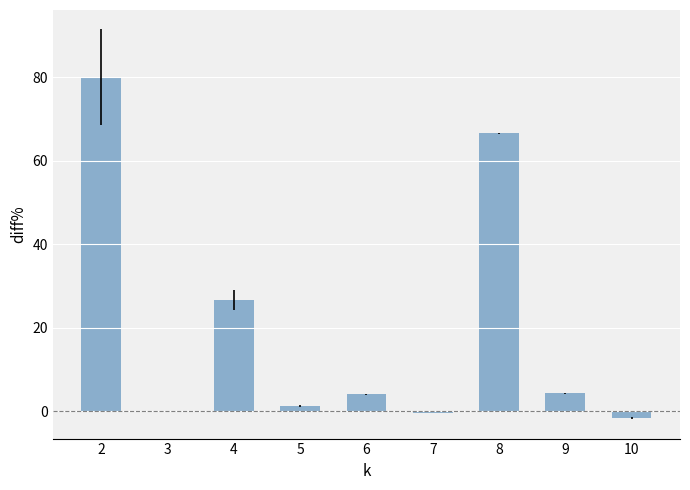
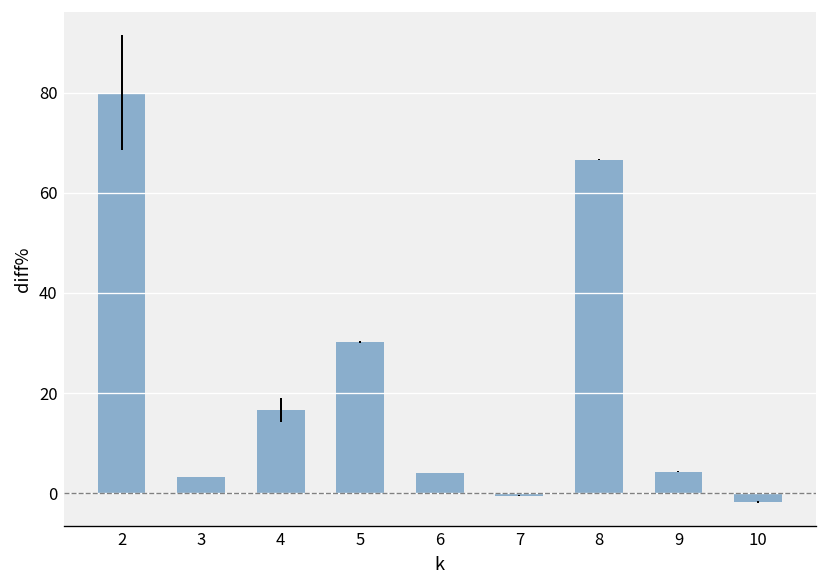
3: 0 -> 3
4: 27 -> 17
5: 1 -> 30
